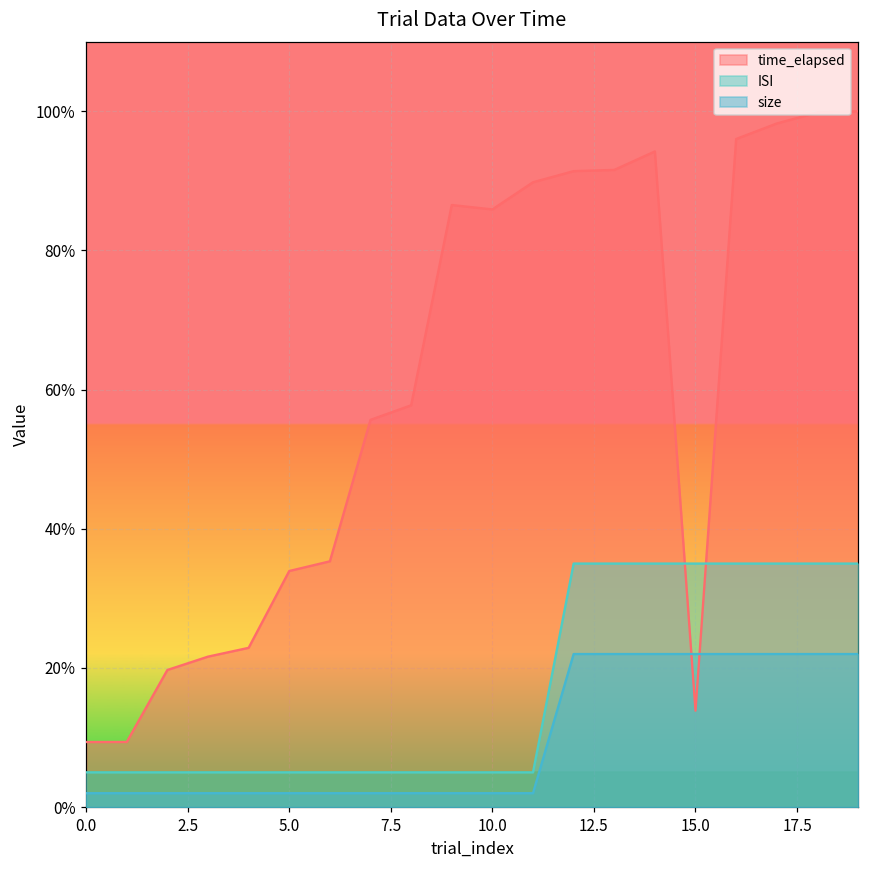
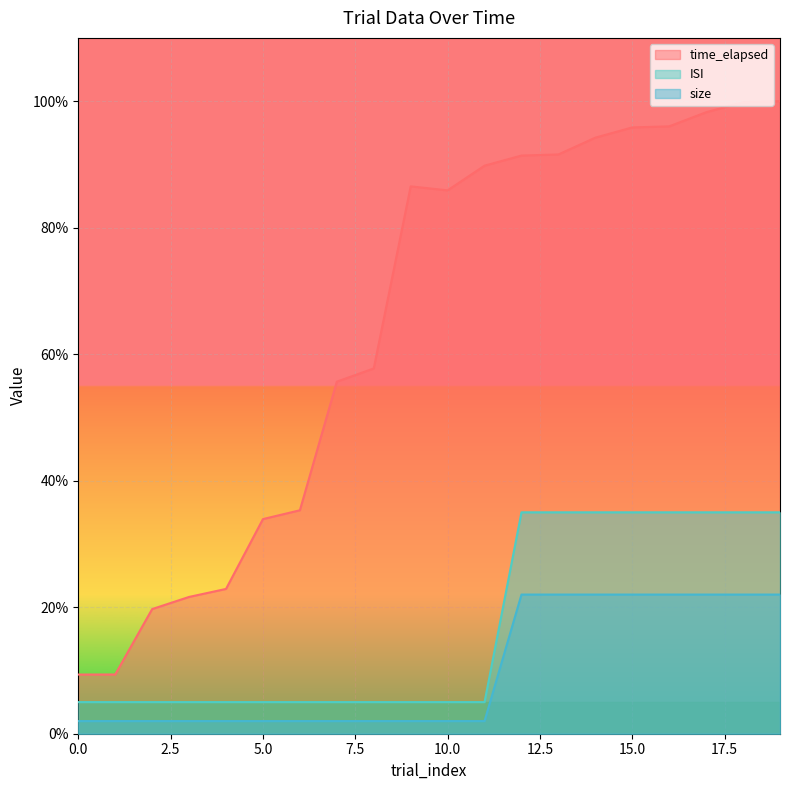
time_elapsed, 15.0: 14% -> 96%
